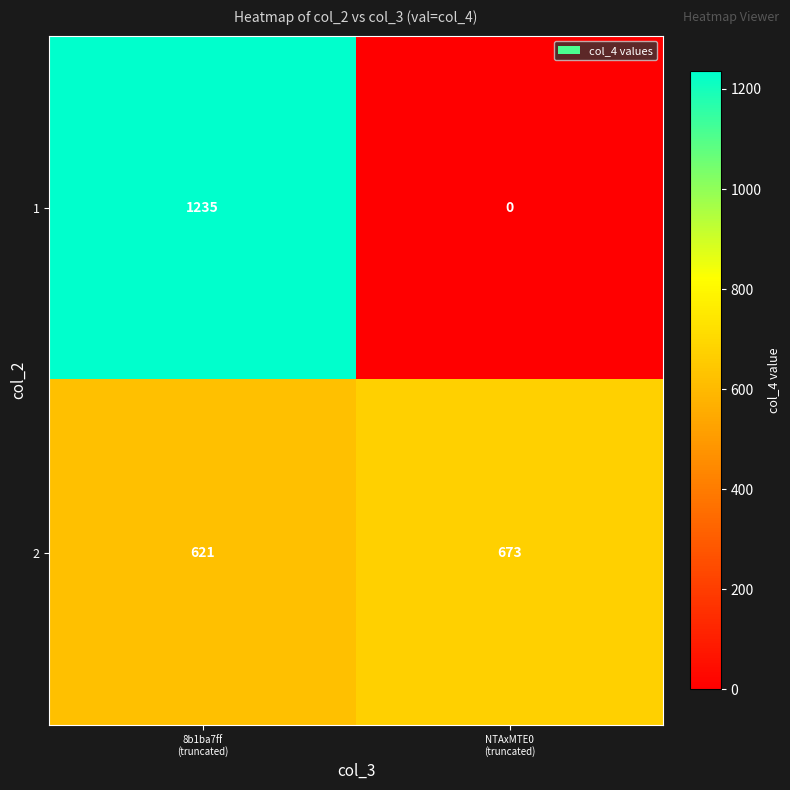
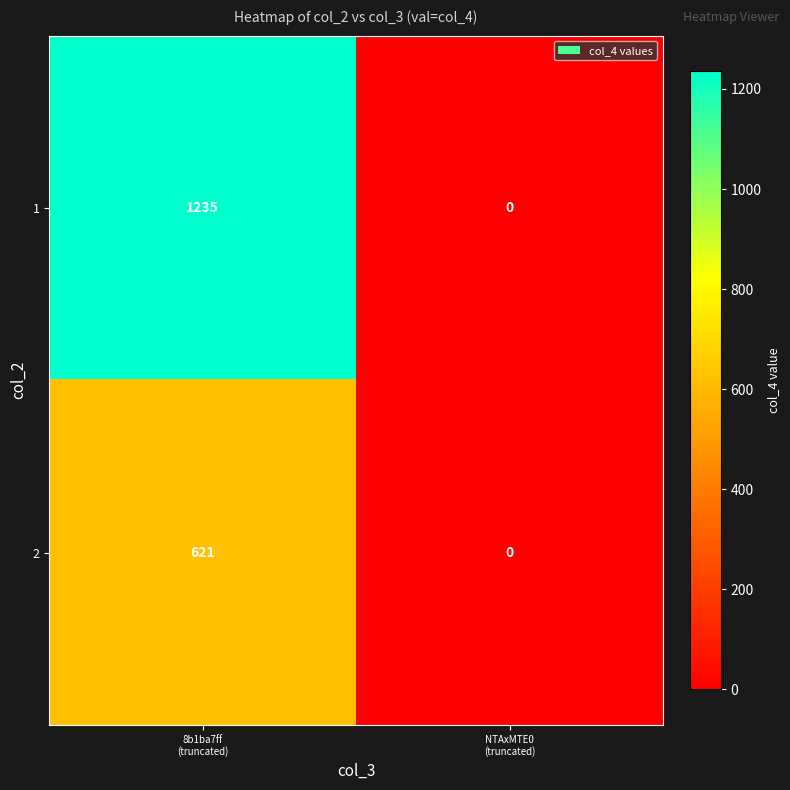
2, NTAxMTE0 (truncated): 673 -> 0
